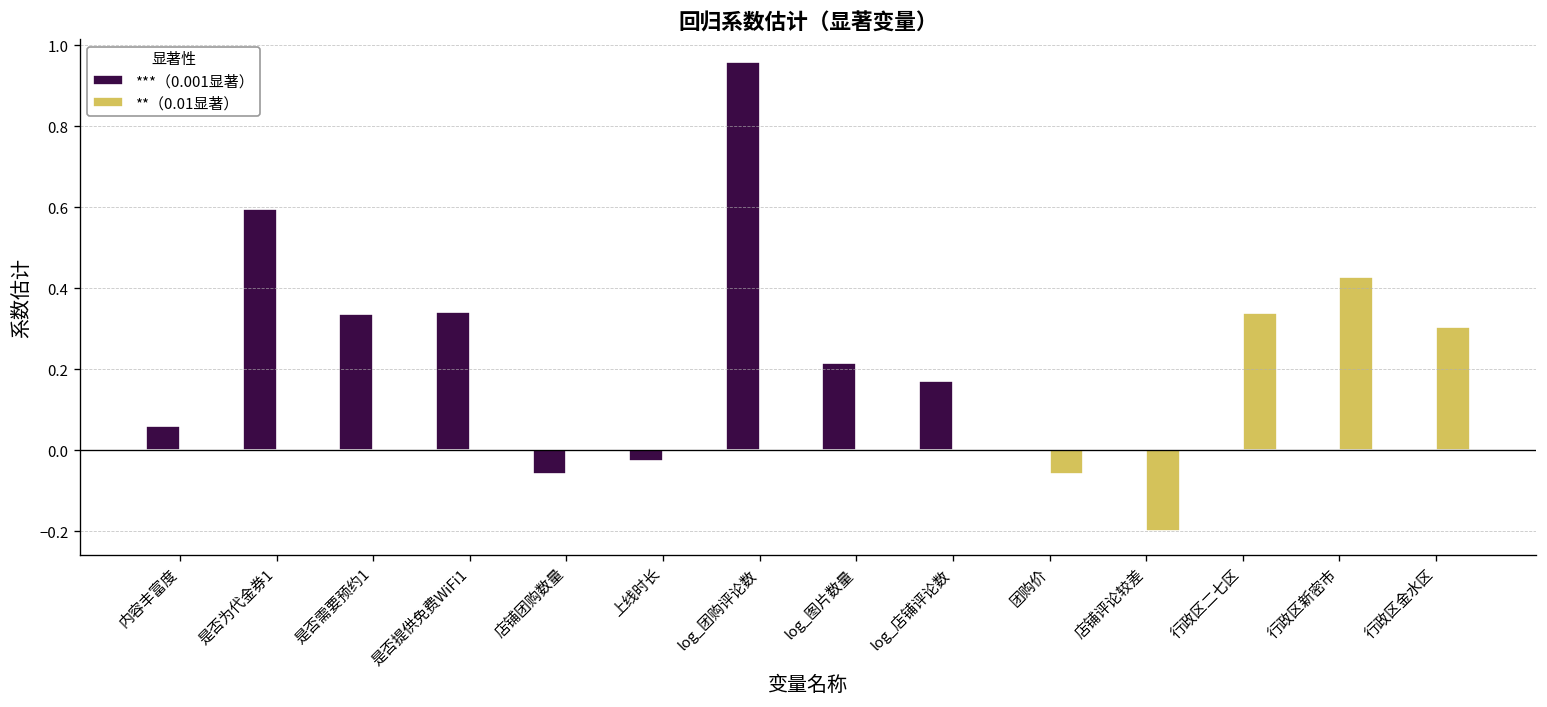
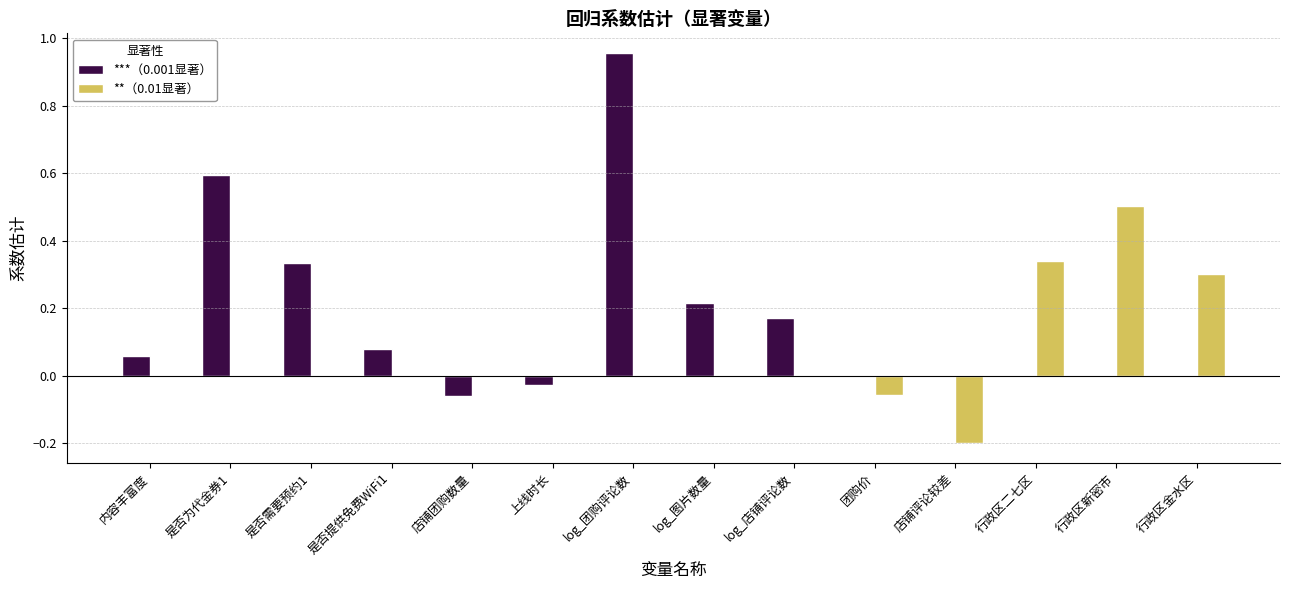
***（0.001显著）, 是否提供免费WiFi1: 0.34 -> 0.08
**（0.01显著）, 行政区新密市: 0.43 -> 0.50
